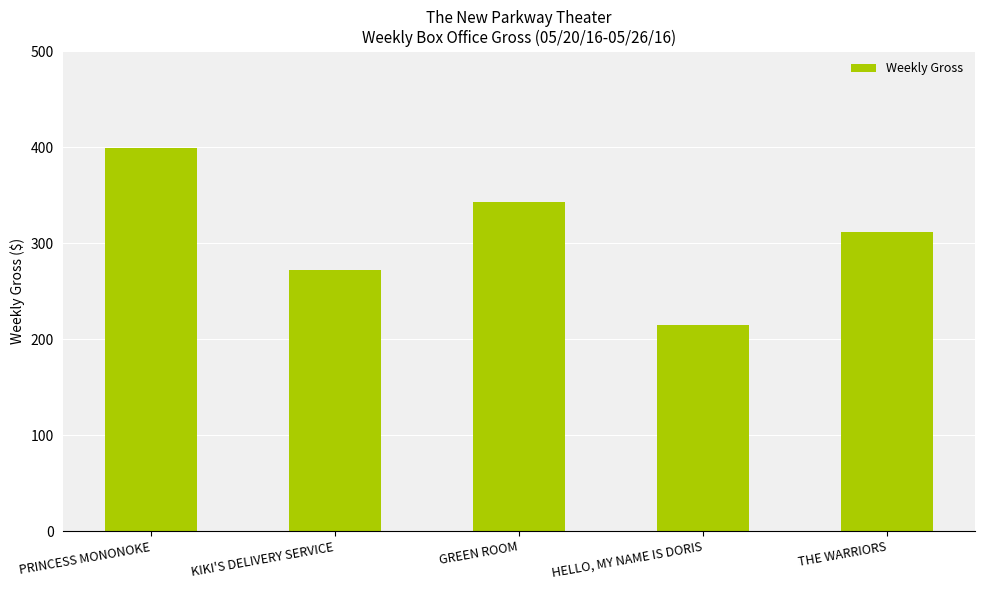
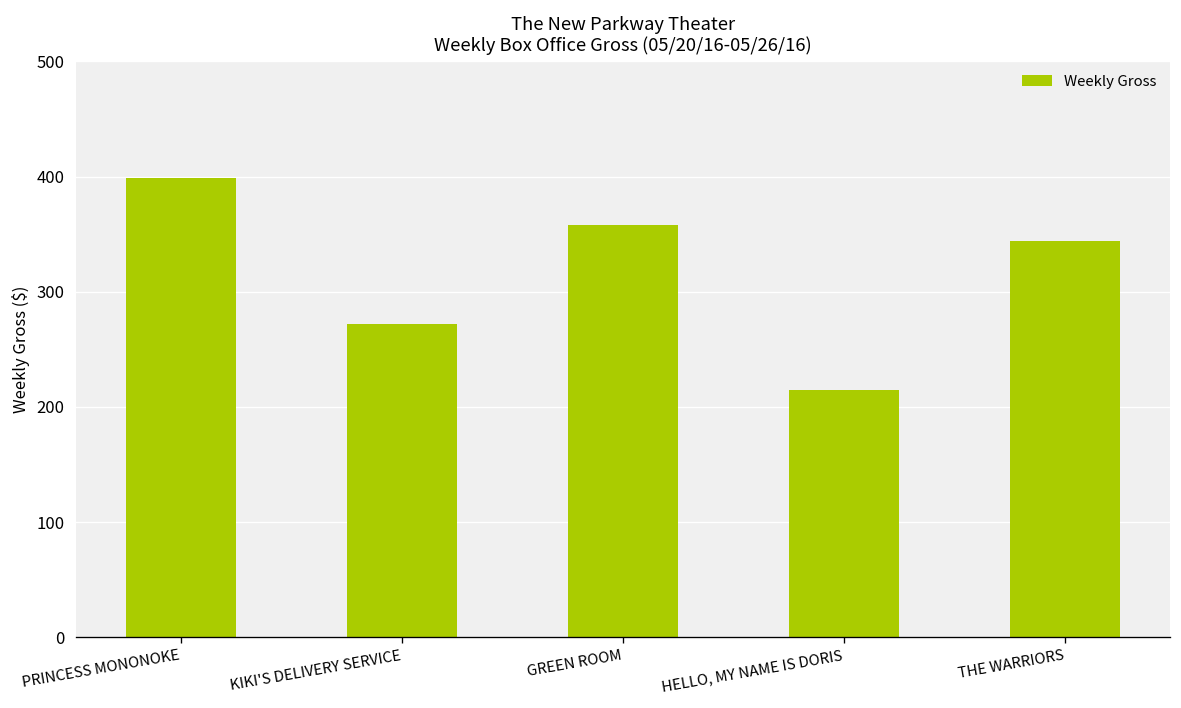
GREEN ROOM: 340 -> 360
THE WARRIORS: 310 -> 340
